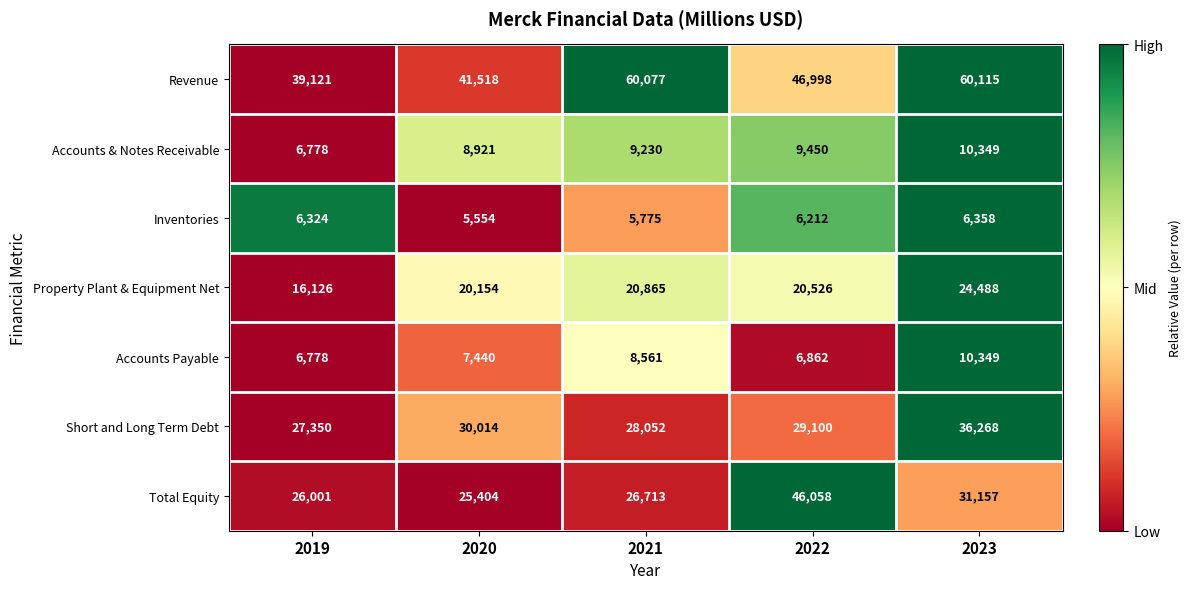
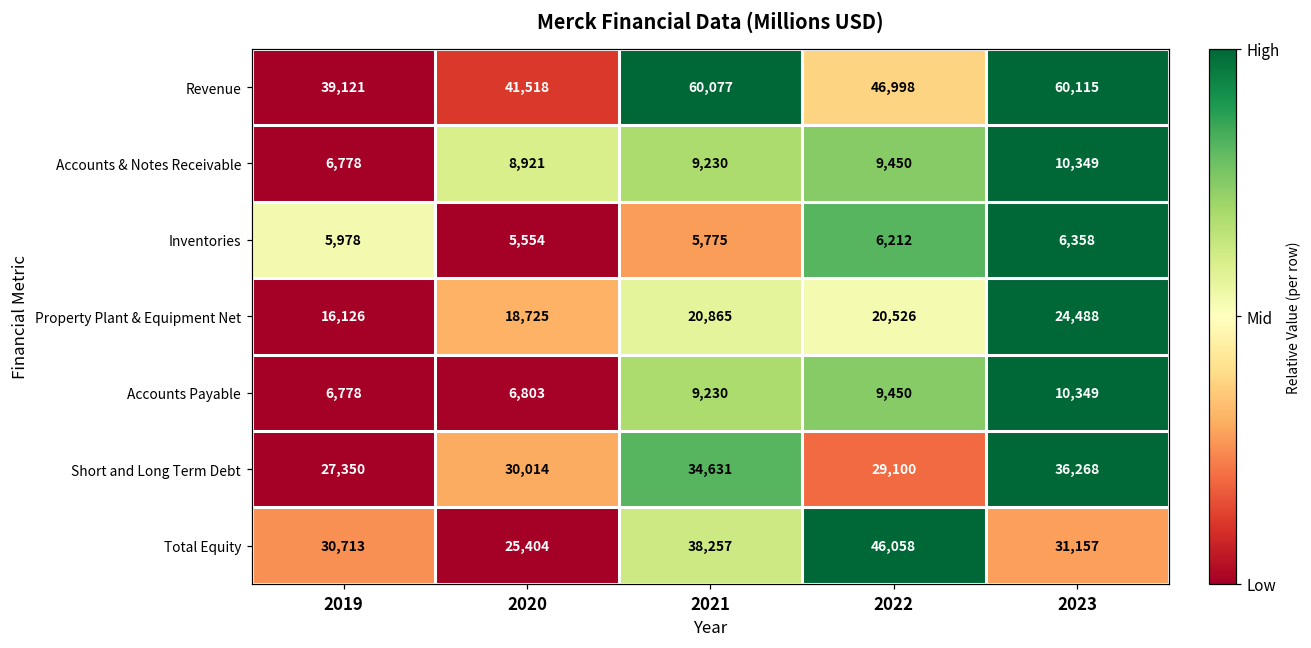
Inventories, 2019: 6,324 -> 5,978
Property Plant & Equipment Net, 2020: 20,154 -> 18,725
Accounts Payable, 2020: 7,440 -> 6,803
Accounts Payable, 2021: 8,561 -> 9,230
Accounts Payable, 2022: 6,862 -> 9,450
Short and Long Term Debt, 2021: 28,052 -> 34,631
Total Equity, 2019: 26,001 -> 30,713
Total Equity, 2021: 26,713 -> 38,257
